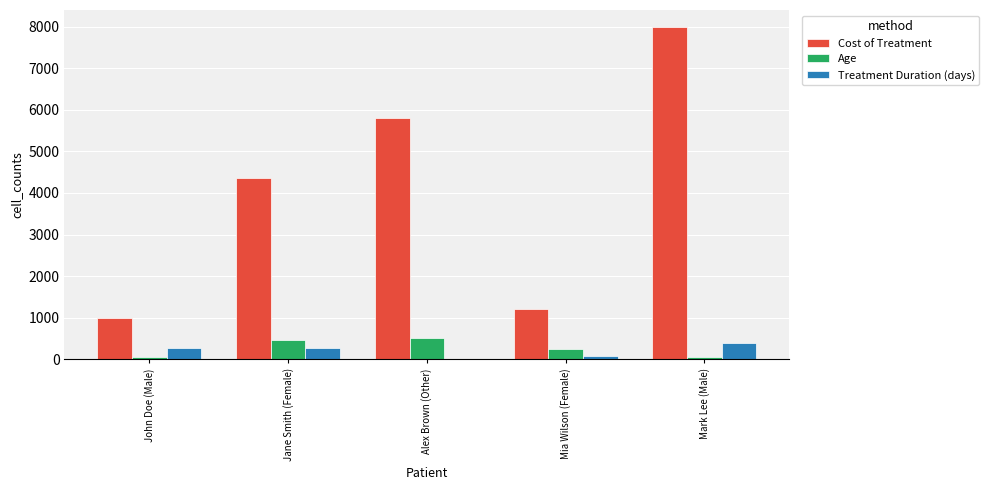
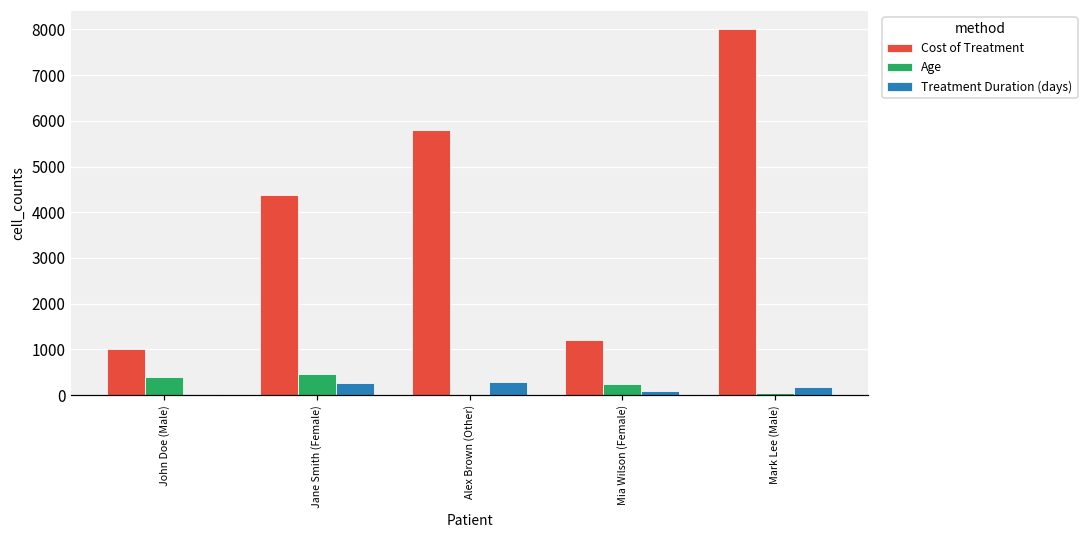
Age, John Doe (Male): 0 -> 400
Treatment Duration (days), John Doe (Male): 300 -> 0
Age, Alex Brown (Other): 500 -> 0
Treatment Duration (days), Alex Brown (Other): 0 -> 300
Treatment Duration (days), Mark Lee (Male): 400 -> 200
